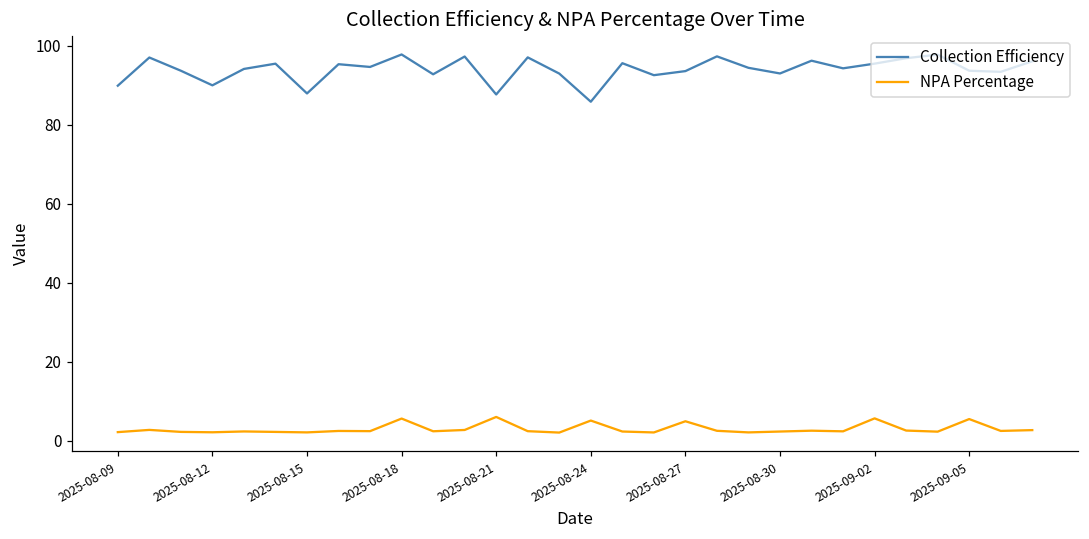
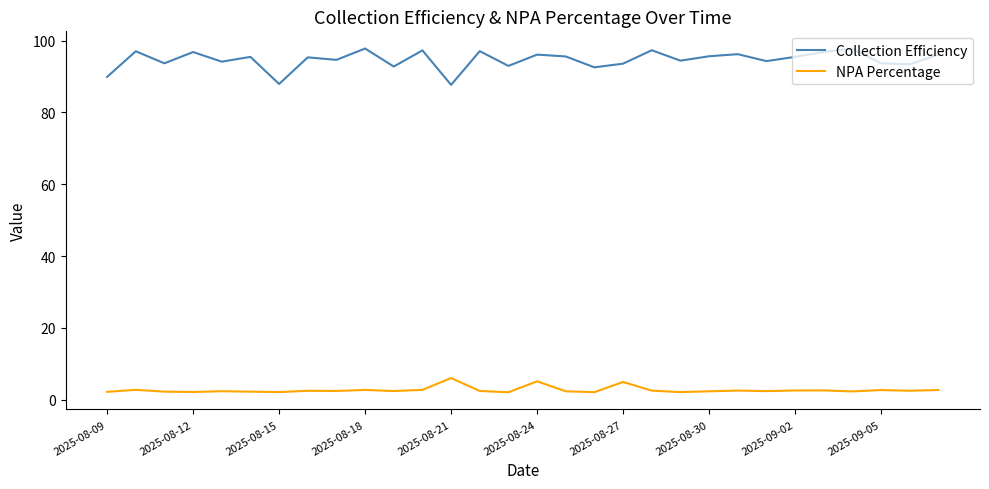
Collection Efficiency, 2025-08-12: 90 -> 97
NPA Percentage, 2025-08-18: 6 -> 3
Collection Efficiency, 2025-08-24: 86 -> 96
Collection Efficiency, 2025-08-30: 93 -> 96
NPA Percentage, 2025-09-02: 6 -> 3
NPA Percentage, 2025-09-05: 6 -> 3
